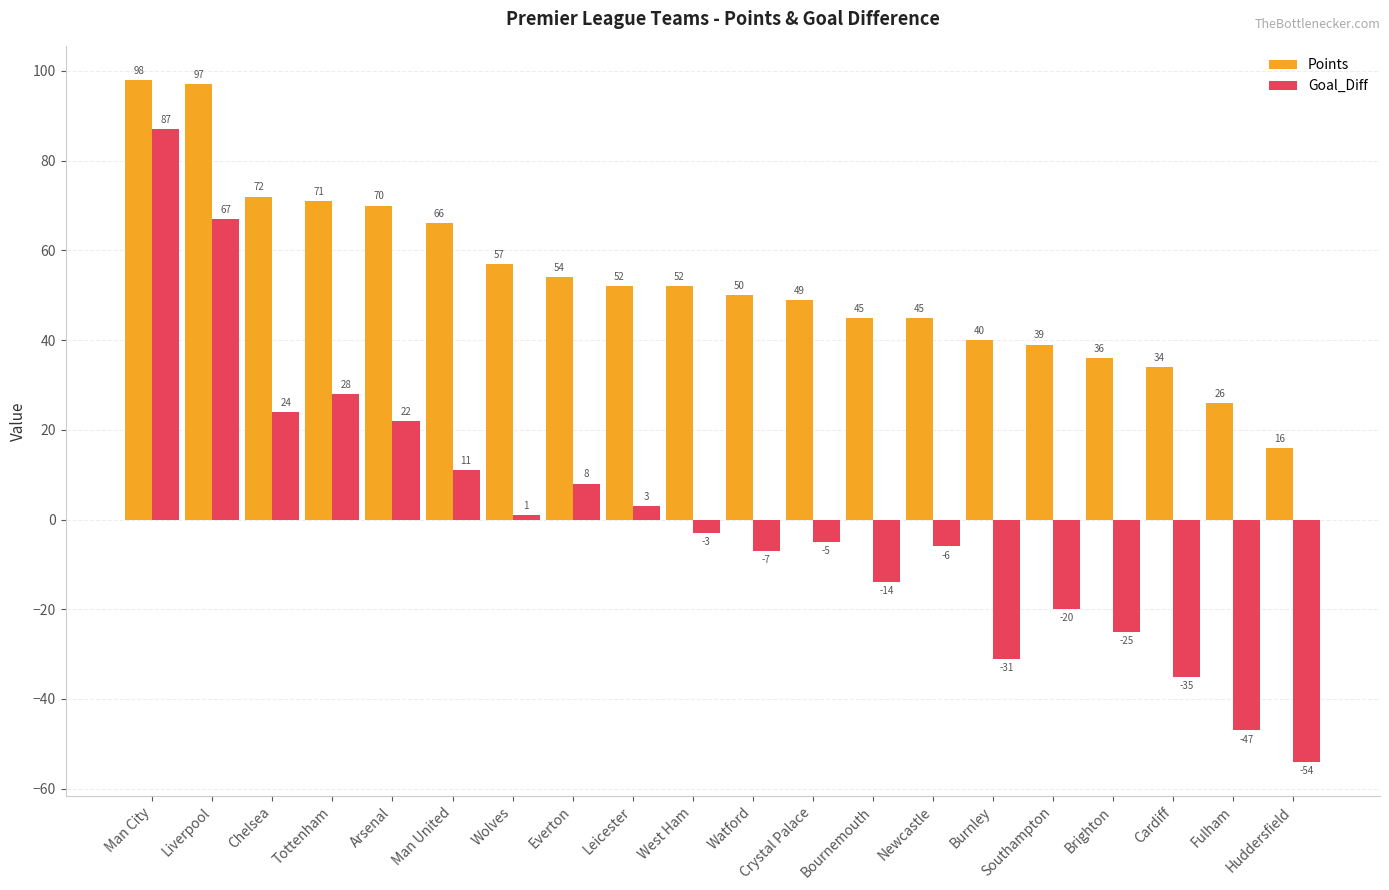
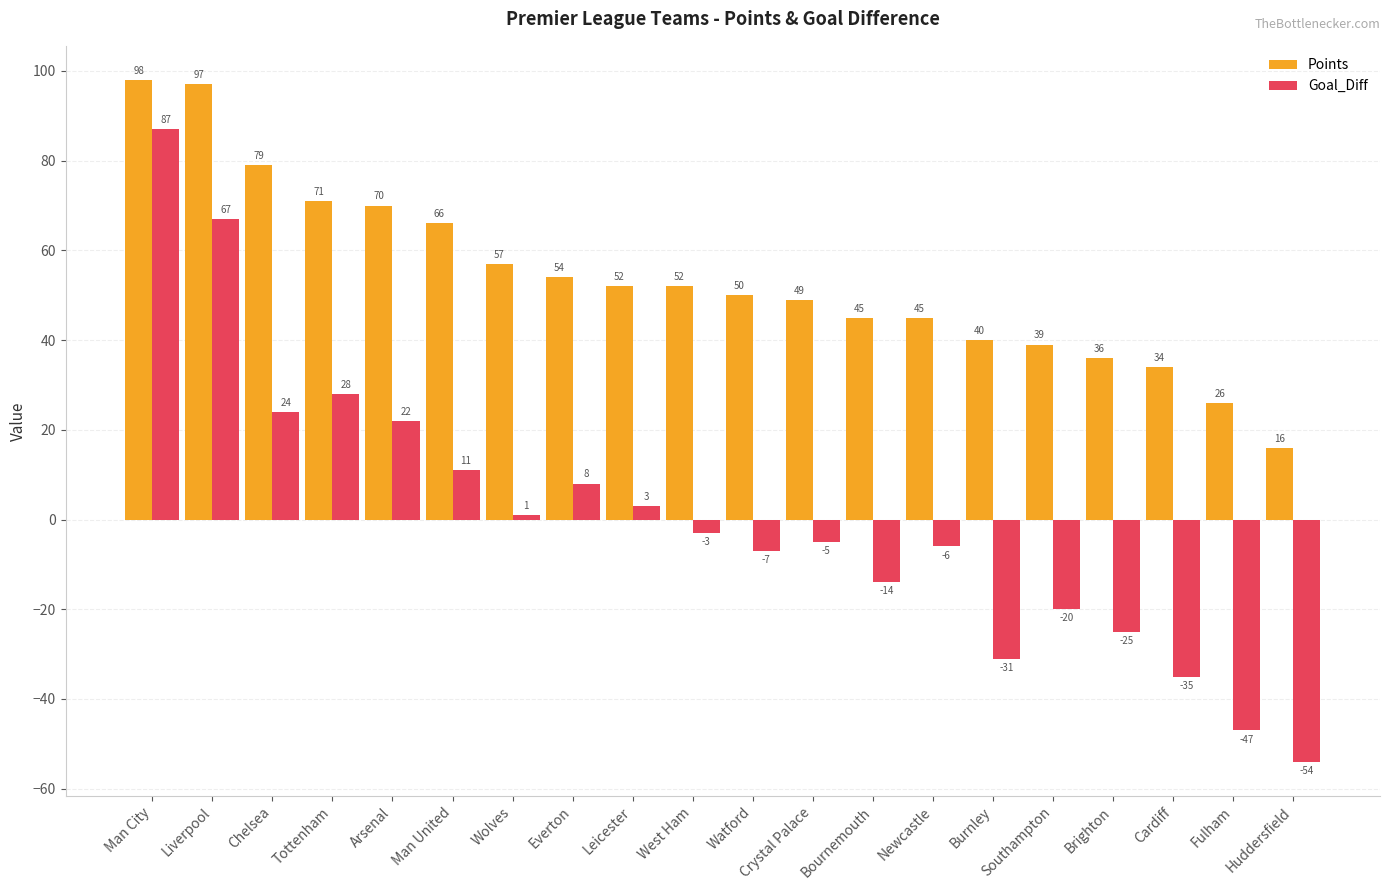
Points, Chelsea: 72 -> 79
